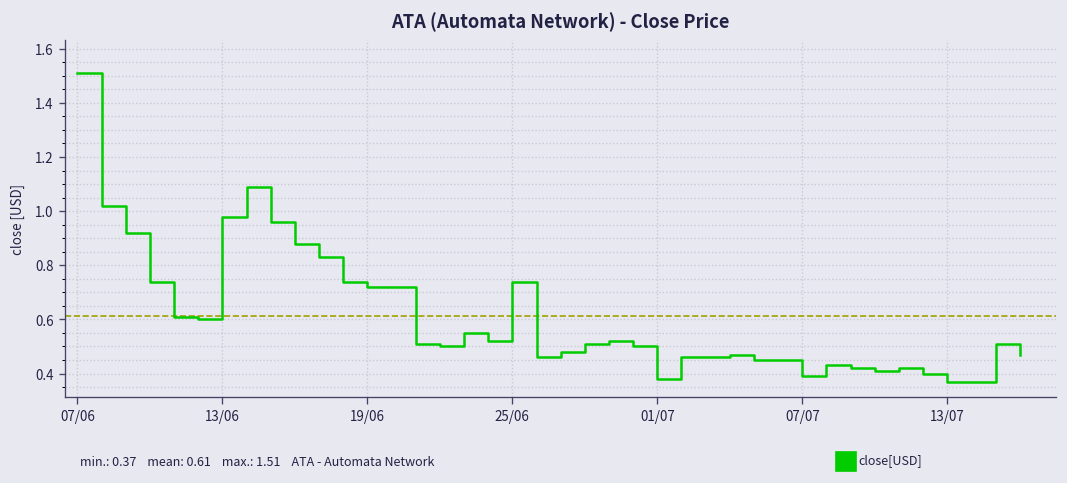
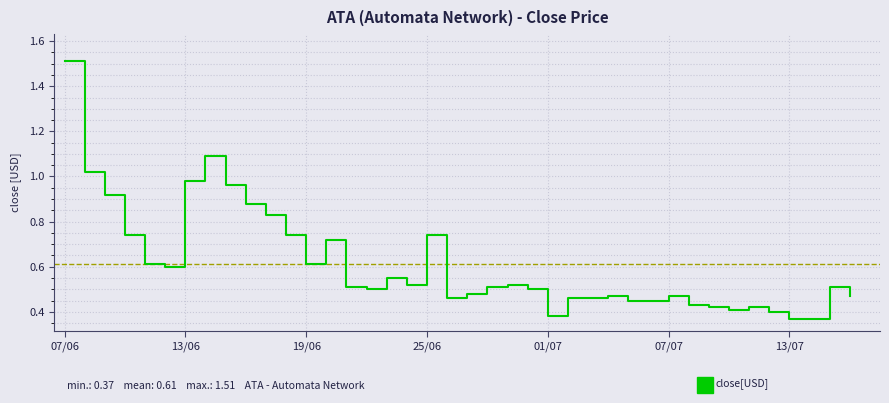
19/06: 0.72 -> 0.61
07/07: 0.39 -> 0.47
